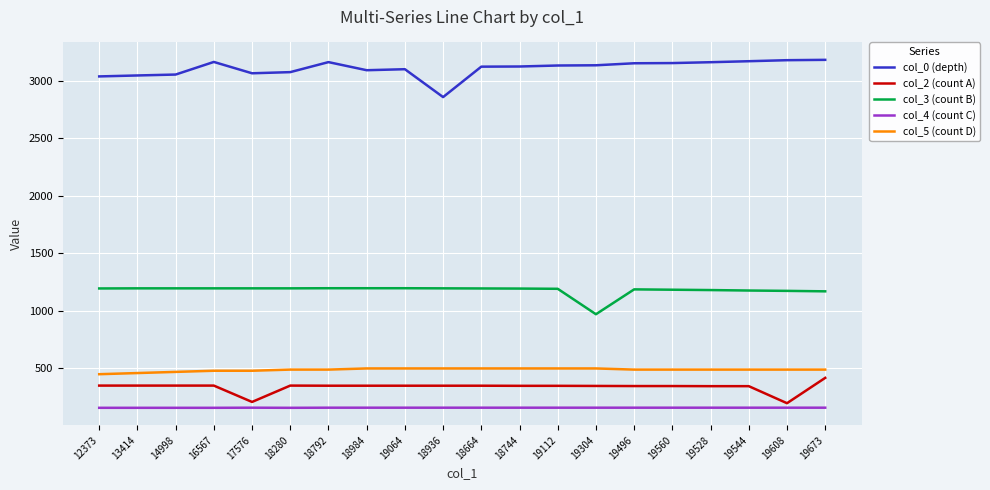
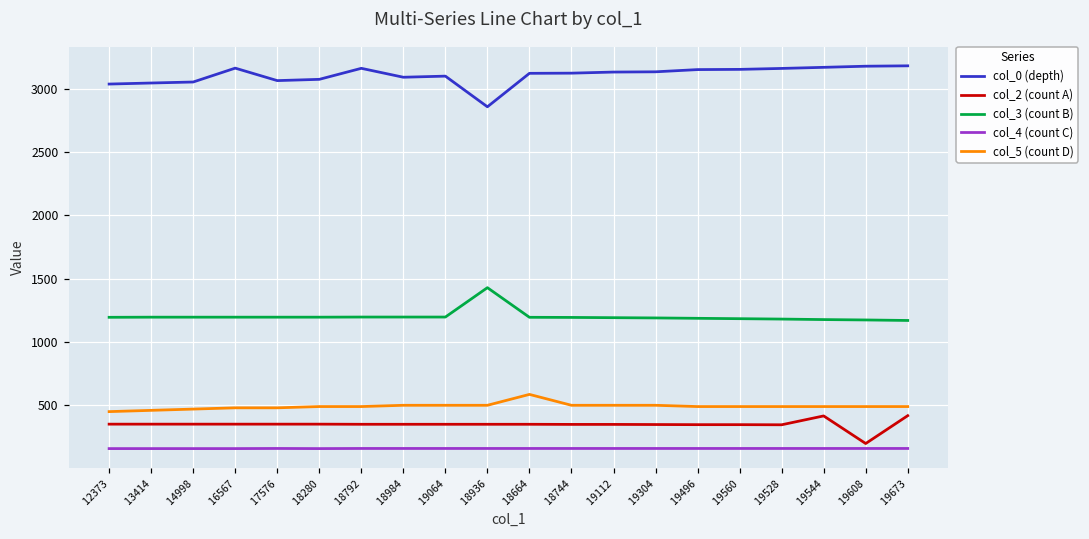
col_2 (count A), 17576: 210 -> 350
col_3 (count B), 18936: 1200 -> 1430
col_5 (count D), 18664: 500 -> 590
col_3 (count B), 19304: 970 -> 1190
col_2 (count A), 19544: 350 -> 420
